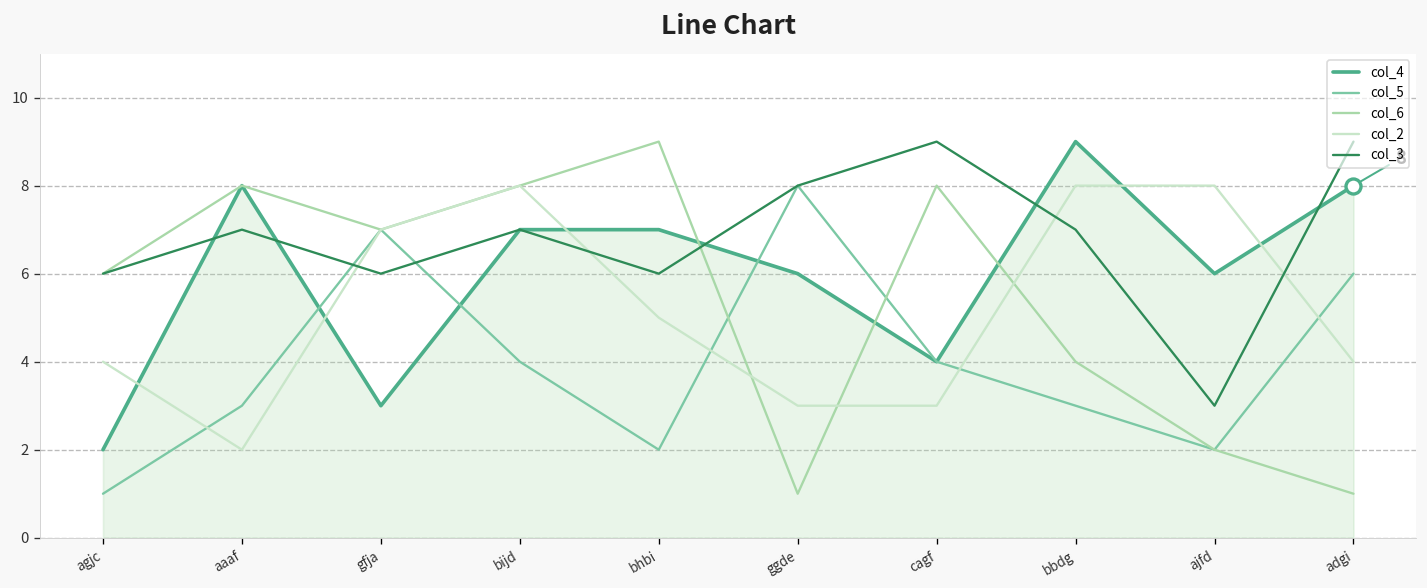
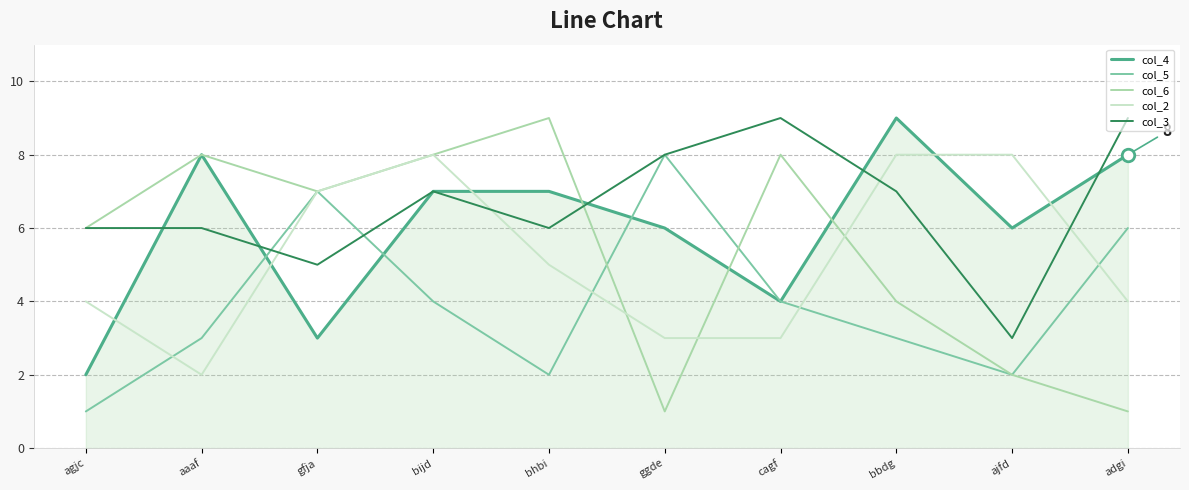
col_3, aaaf: 7 -> 6
col_3, gfja: 6 -> 5
